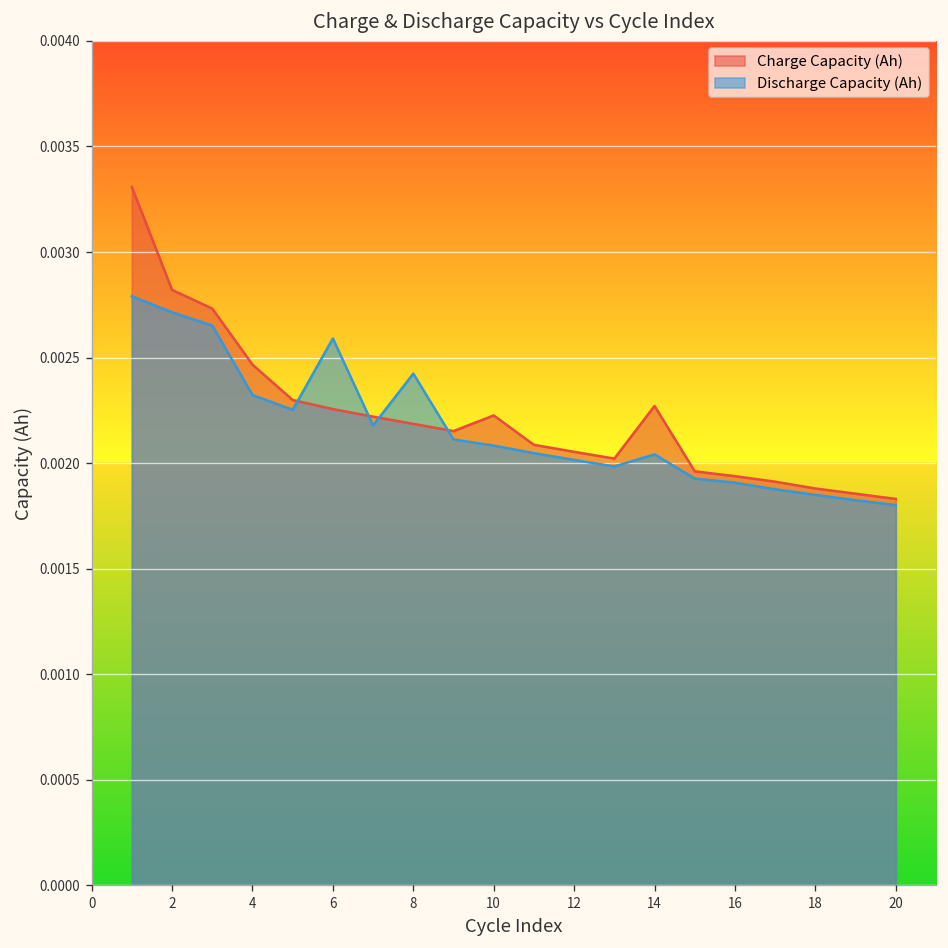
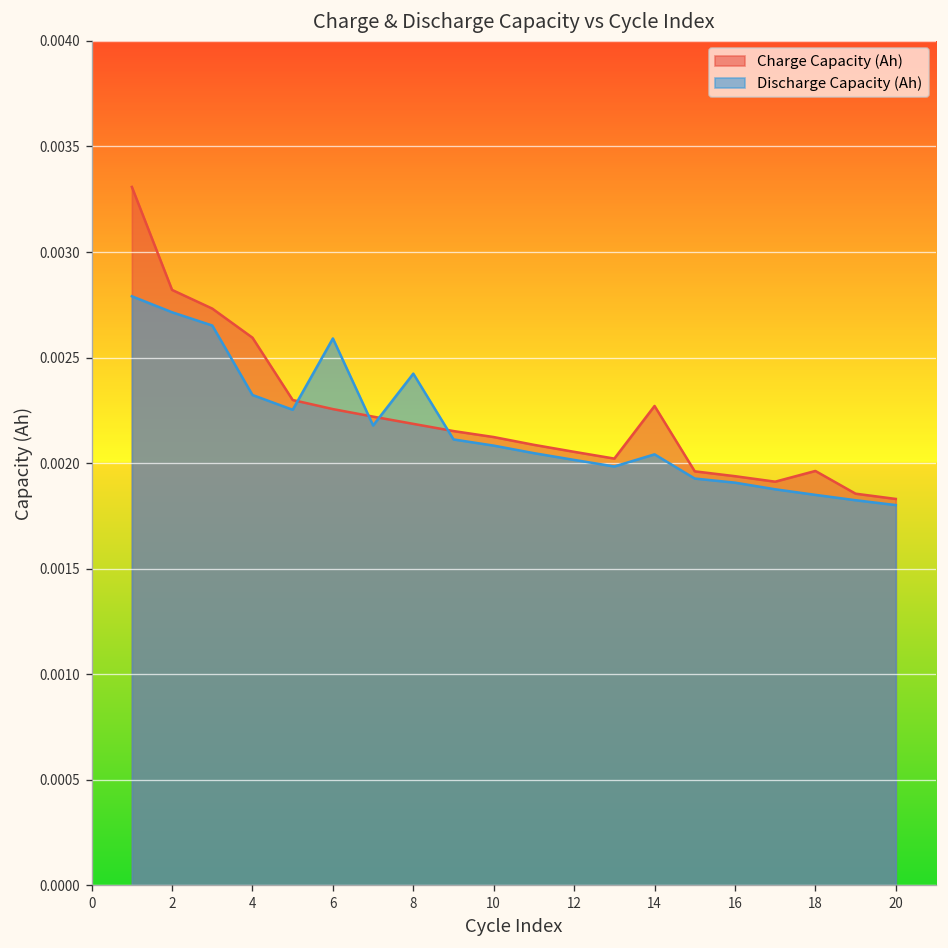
Charge Capacity (Ah), 4: 0.00247 -> 0.00259
Charge Capacity (Ah), 10: 0.00223 -> 0.00212
Charge Capacity (Ah), 18: 0.00188 -> 0.00196
